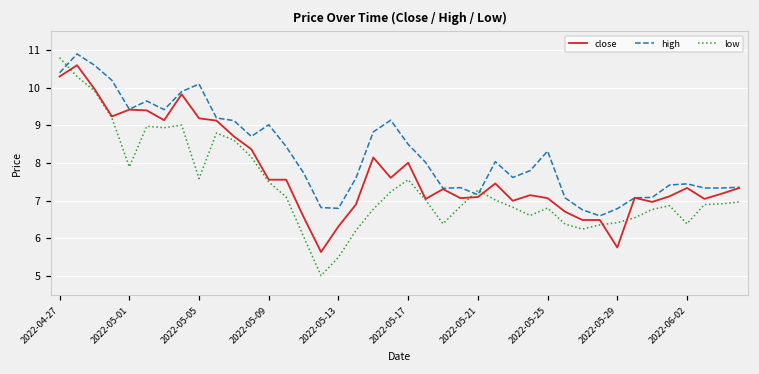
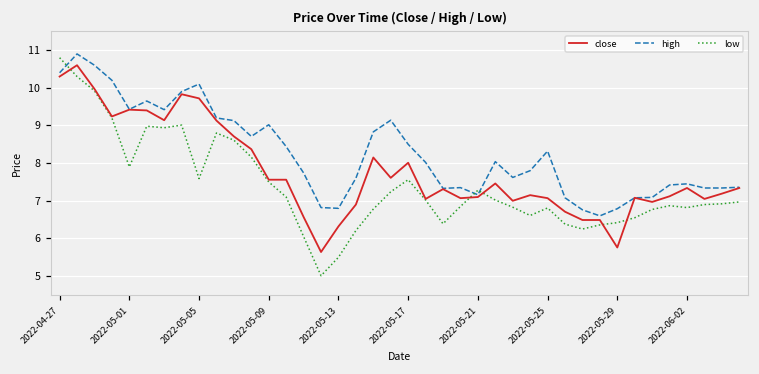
close, 2022-05-05: 9.2 -> 9.7
low, 2022-06-02: 6.4 -> 6.8
